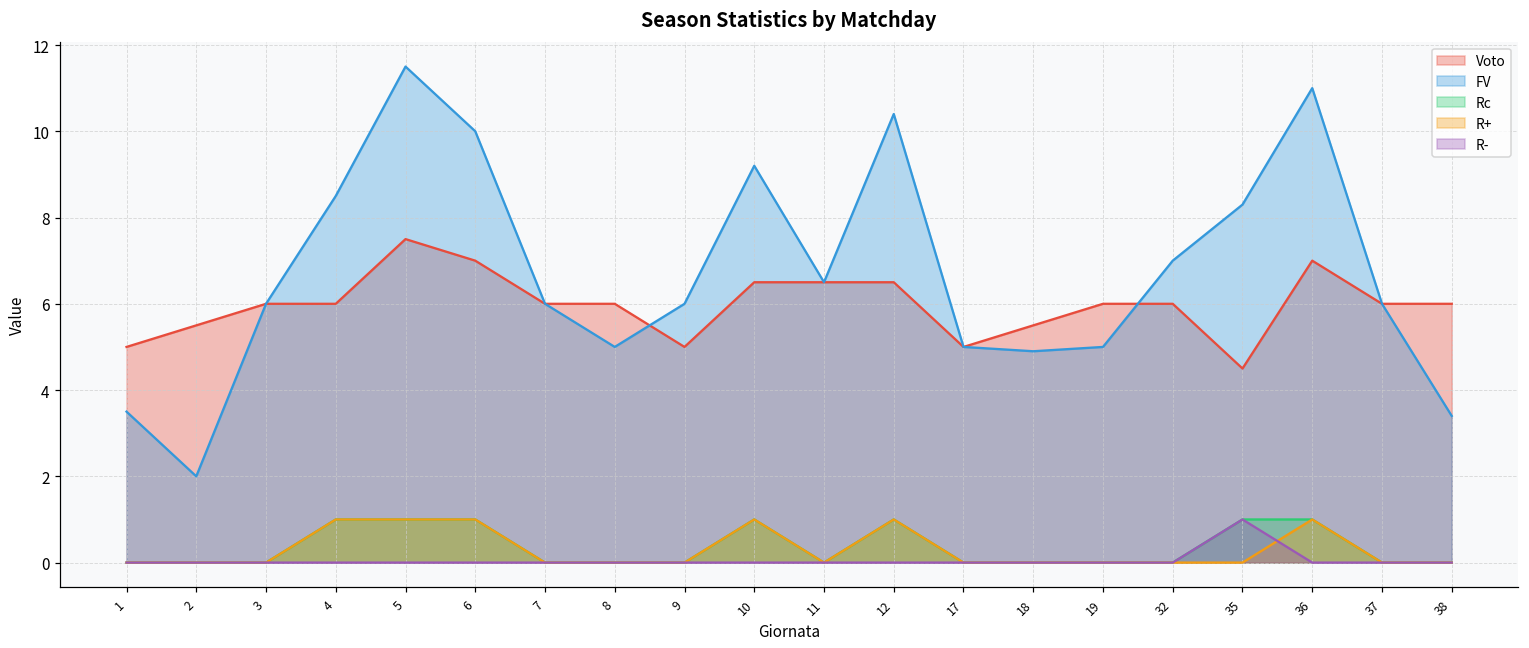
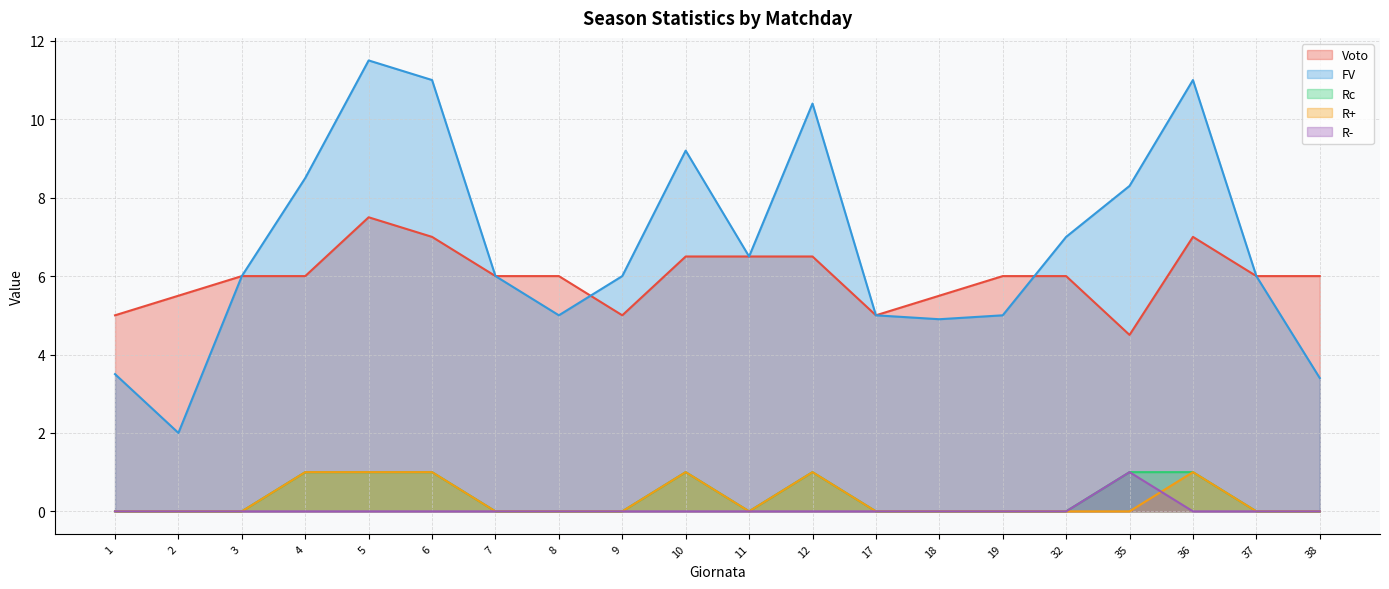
FV, 6: 10 -> 11
